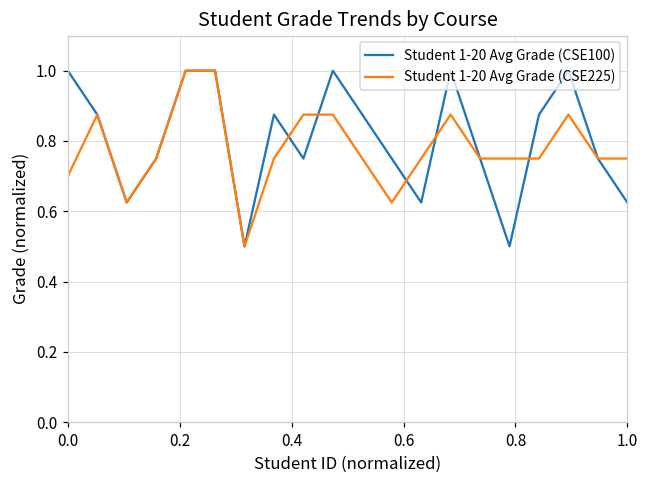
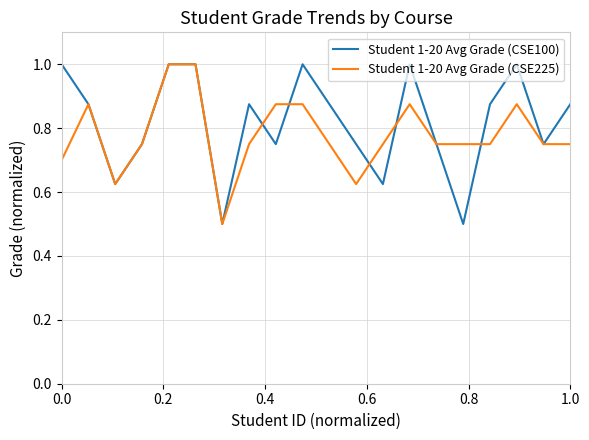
Student 1-20 Avg Grade (CSE100), 1.0: 0.63 -> 0.88
